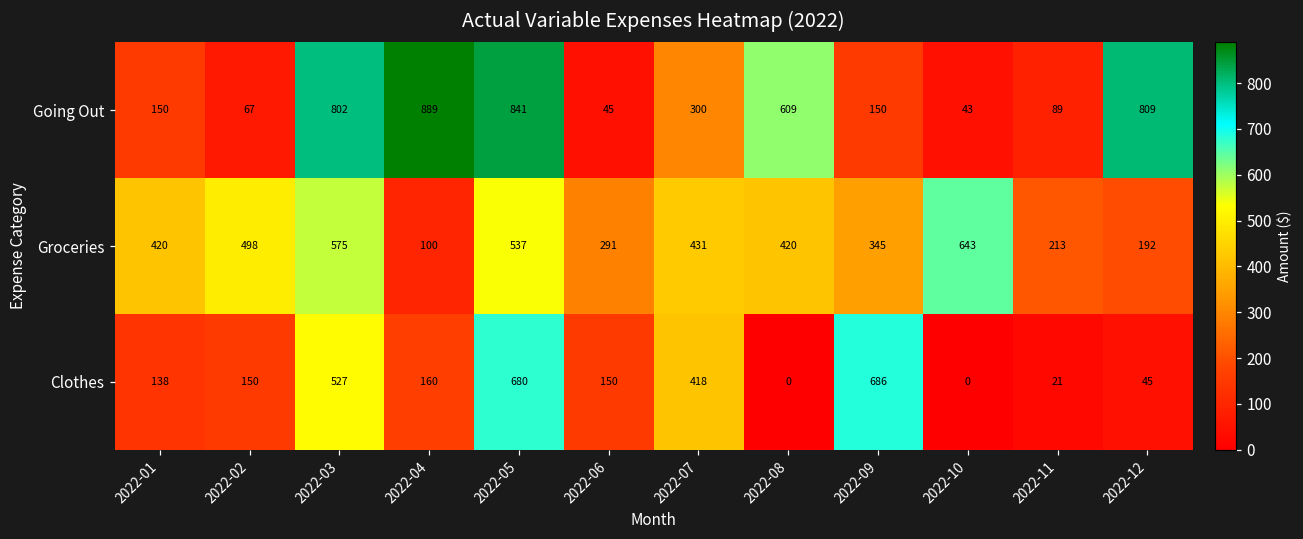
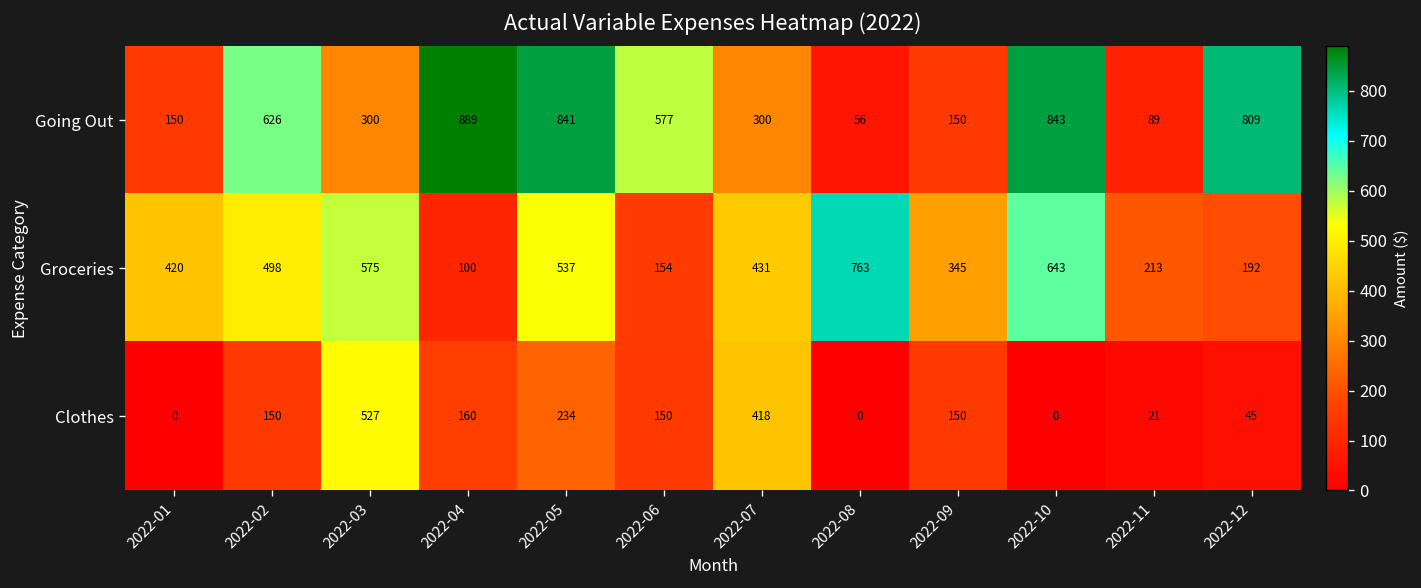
Going Out, 2022-02: 67 -> 626
Going Out, 2022-03: 802 -> 300
Going Out, 2022-06: 45 -> 577
Going Out, 2022-08: 609 -> 56
Going Out, 2022-10: 43 -> 843
Groceries, 2022-06: 291 -> 154
Groceries, 2022-08: 420 -> 763
Clothes, 2022-01: 138 -> 0
Clothes, 2022-05: 680 -> 234
Clothes, 2022-09: 686 -> 150
